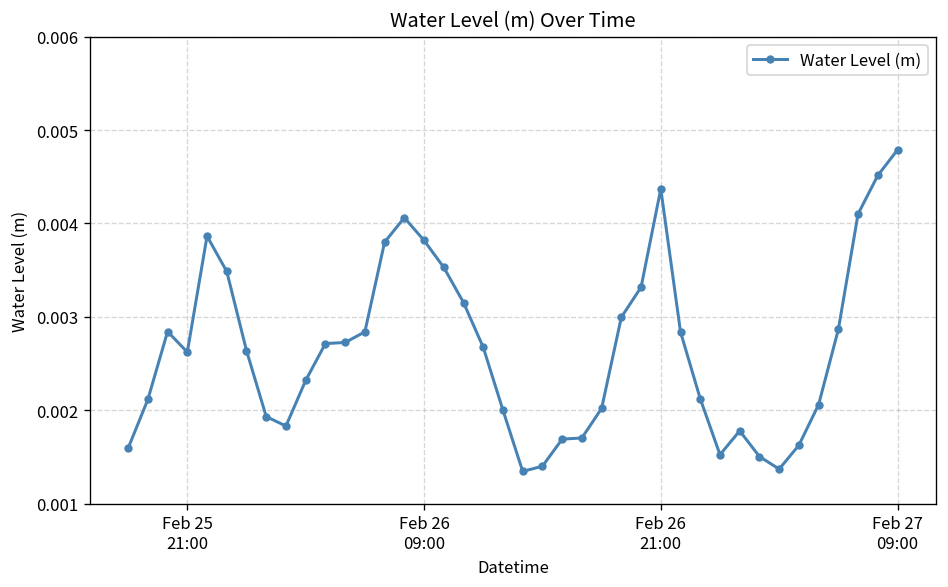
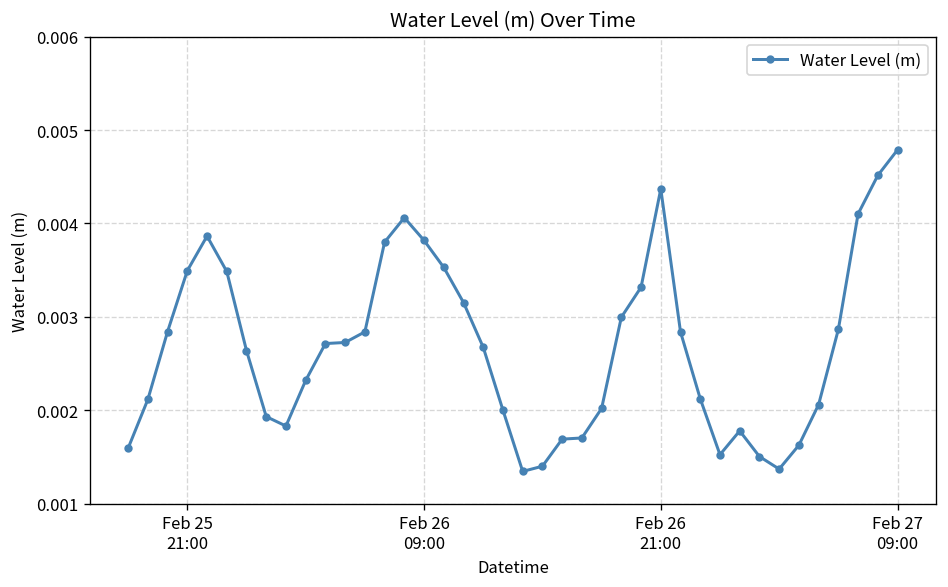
Feb 25 21:00: 0.0026 -> 0.0035
